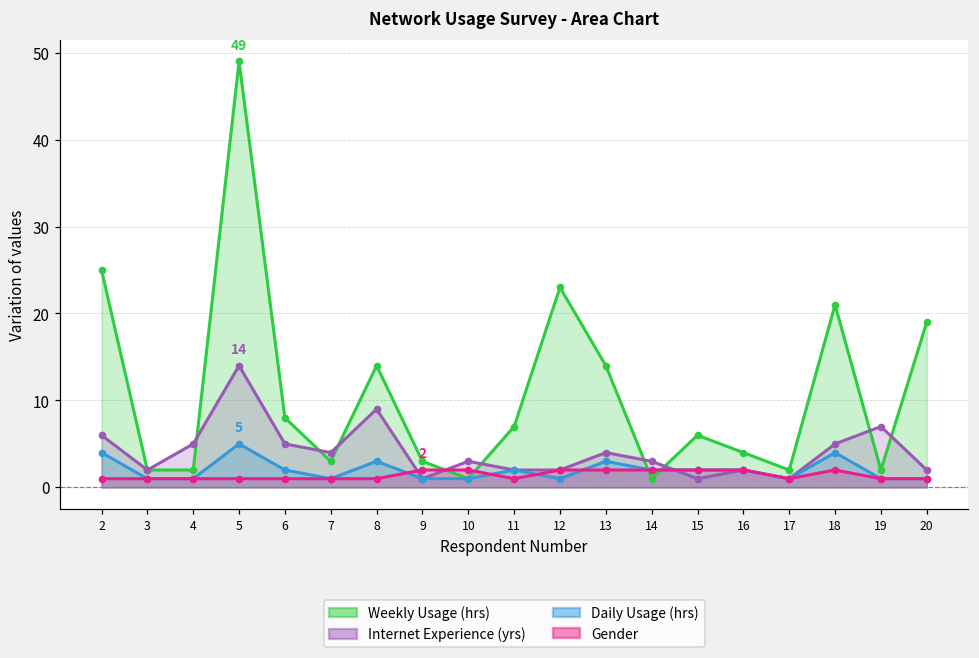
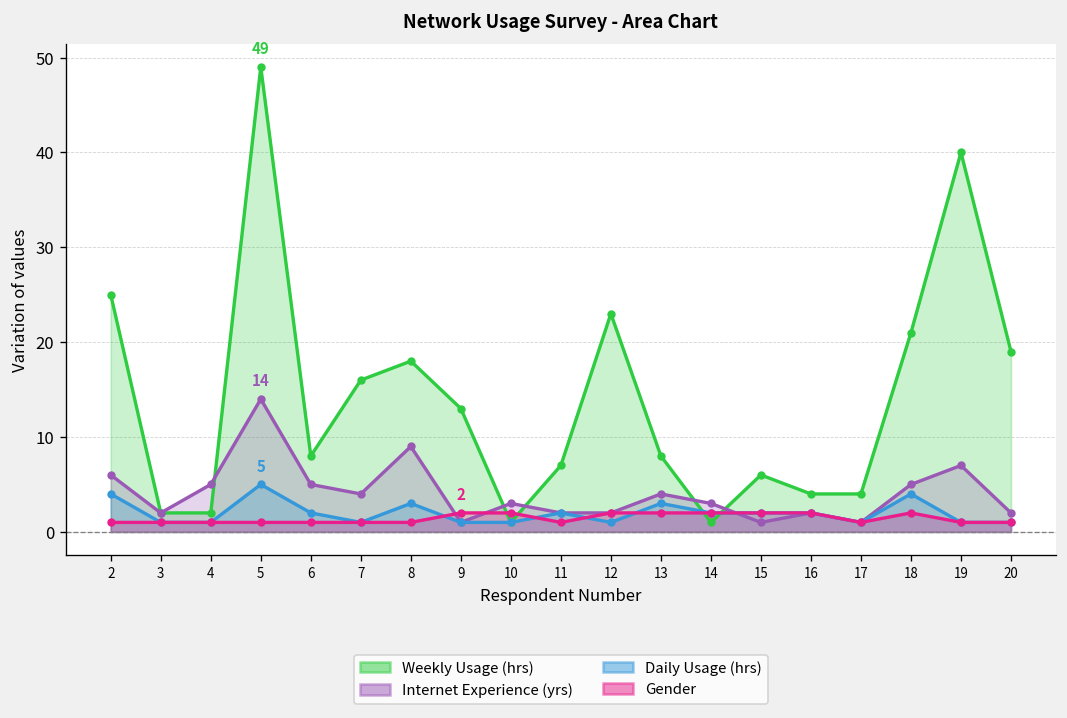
Weekly Usage (hrs), 7: 3 -> 16
Weekly Usage (hrs), 8: 14 -> 18
Weekly Usage (hrs), 9: 3 -> 13
Weekly Usage (hrs), 13: 14 -> 8
Weekly Usage (hrs), 17: 2 -> 4
Weekly Usage (hrs), 19: 2 -> 40
